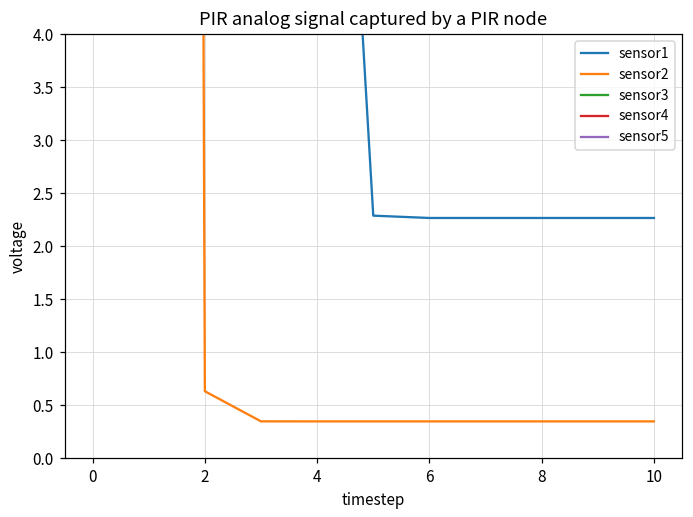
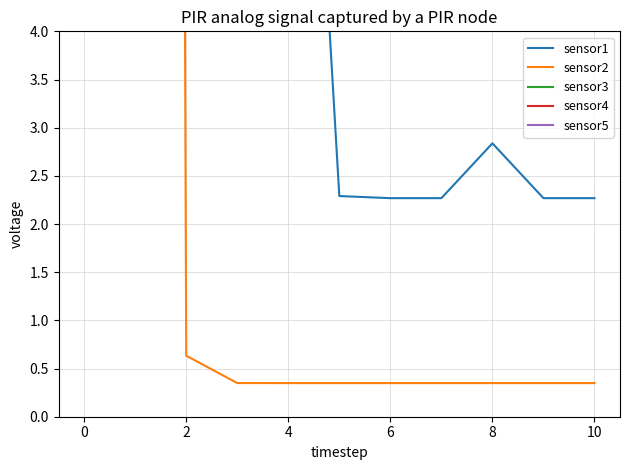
sensor1, 8: 2.3 -> 2.8
